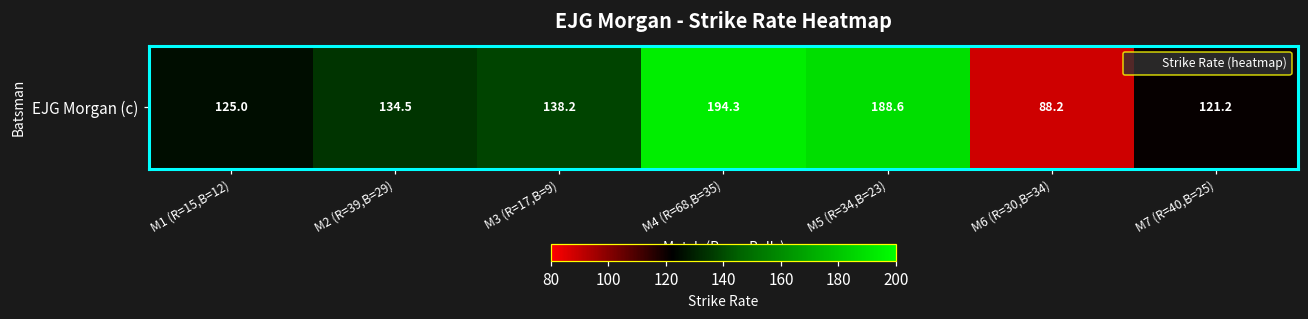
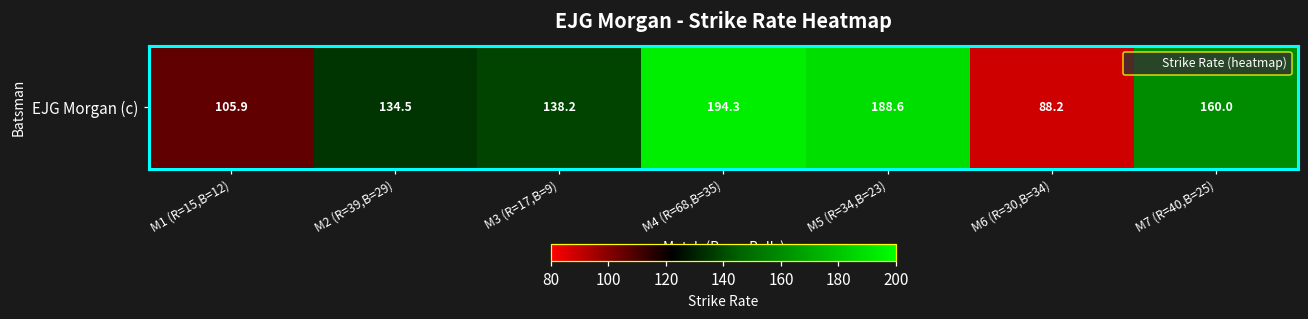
EJG Morgan (c), M1 (R=15,B=12): 125.0 -> 105.9
EJG Morgan (c), M7 (R=40,B=25): 121.2 -> 160.0
